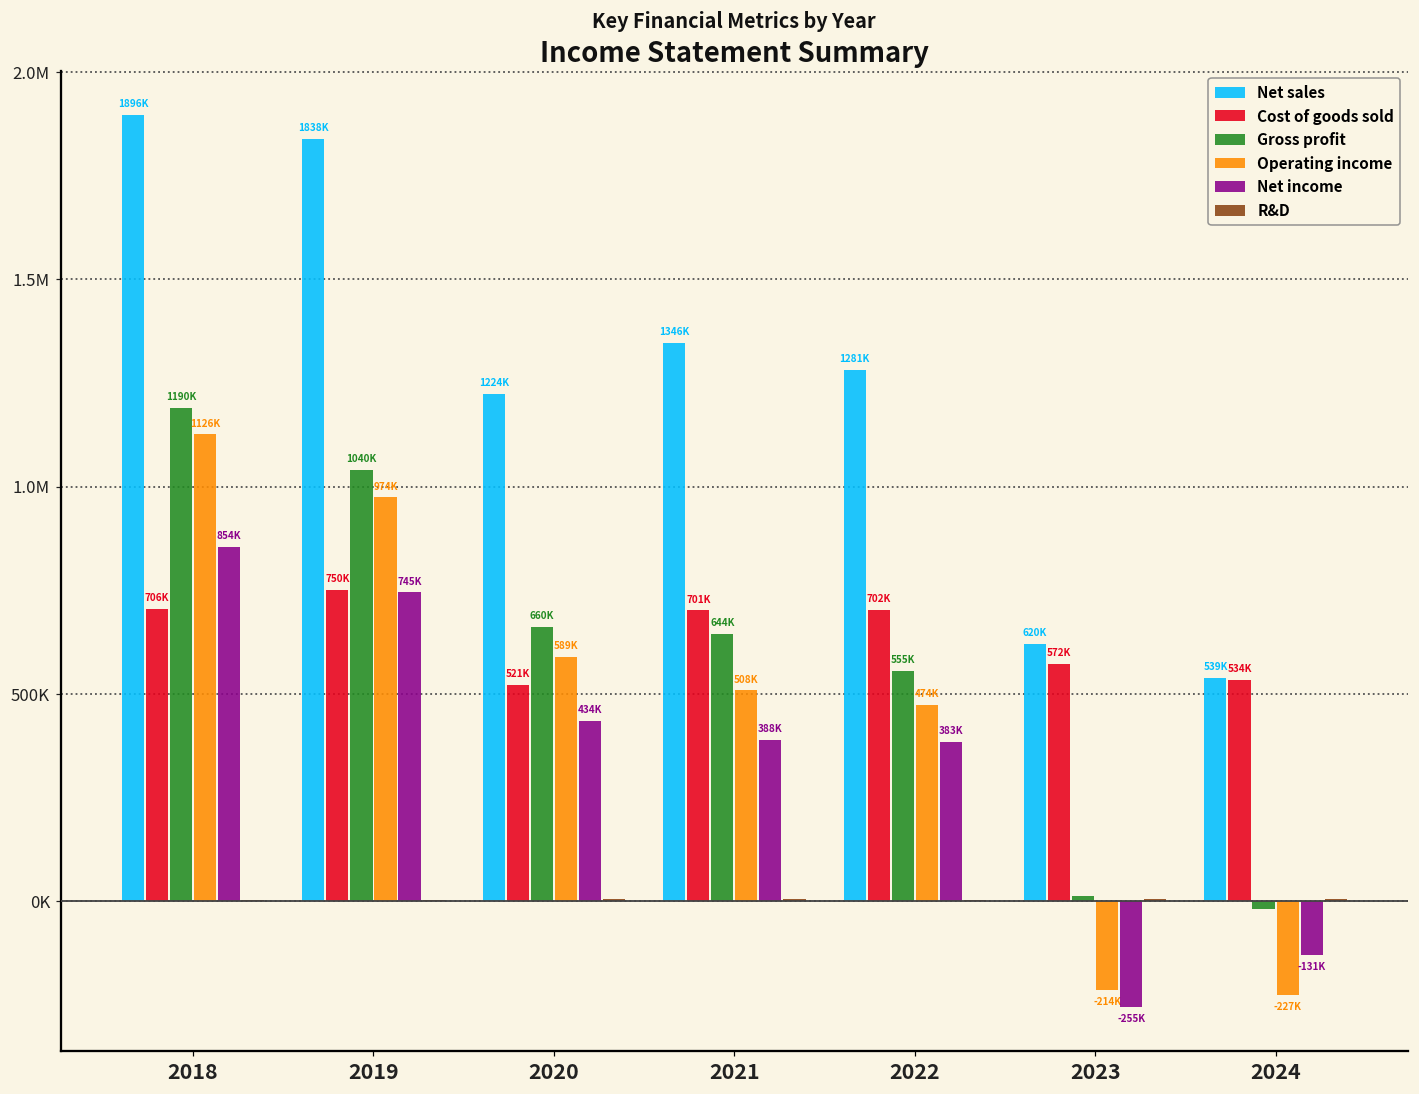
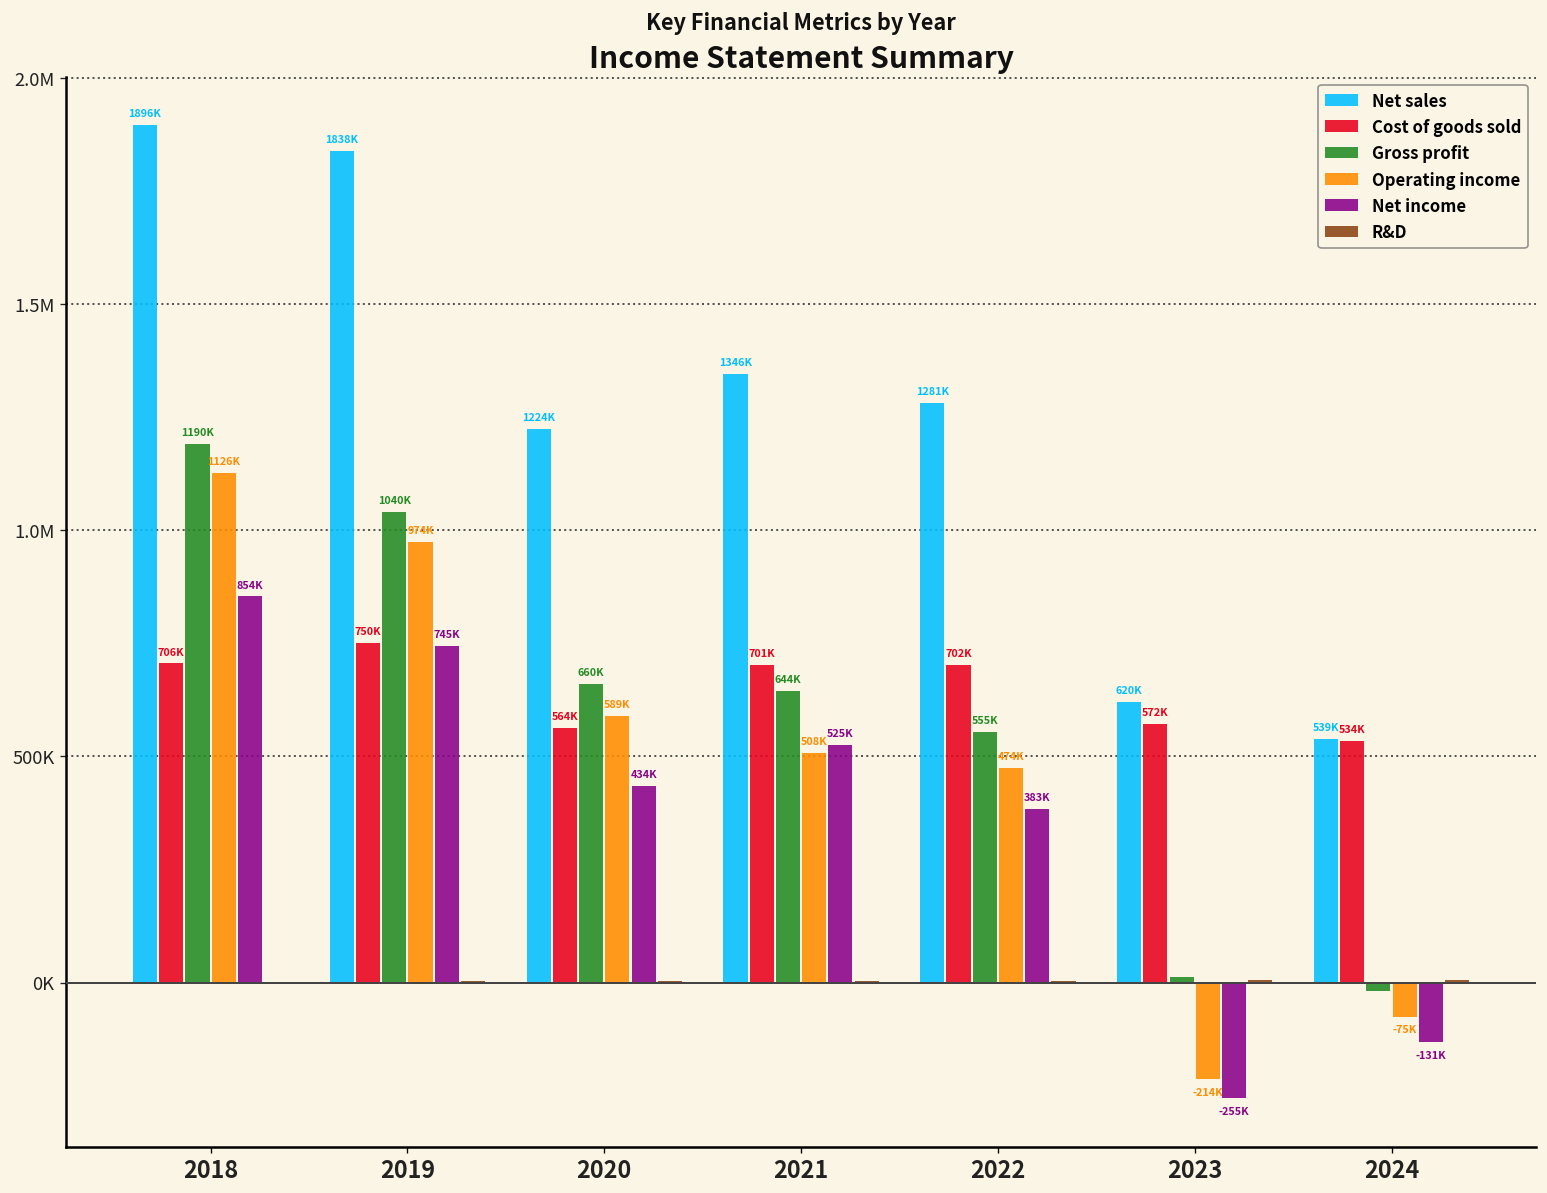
Cost of goods sold, 2020: 521K -> 564K
Net income, 2021: 388K -> 525K
Operating income, 2024: -227K -> -75K
